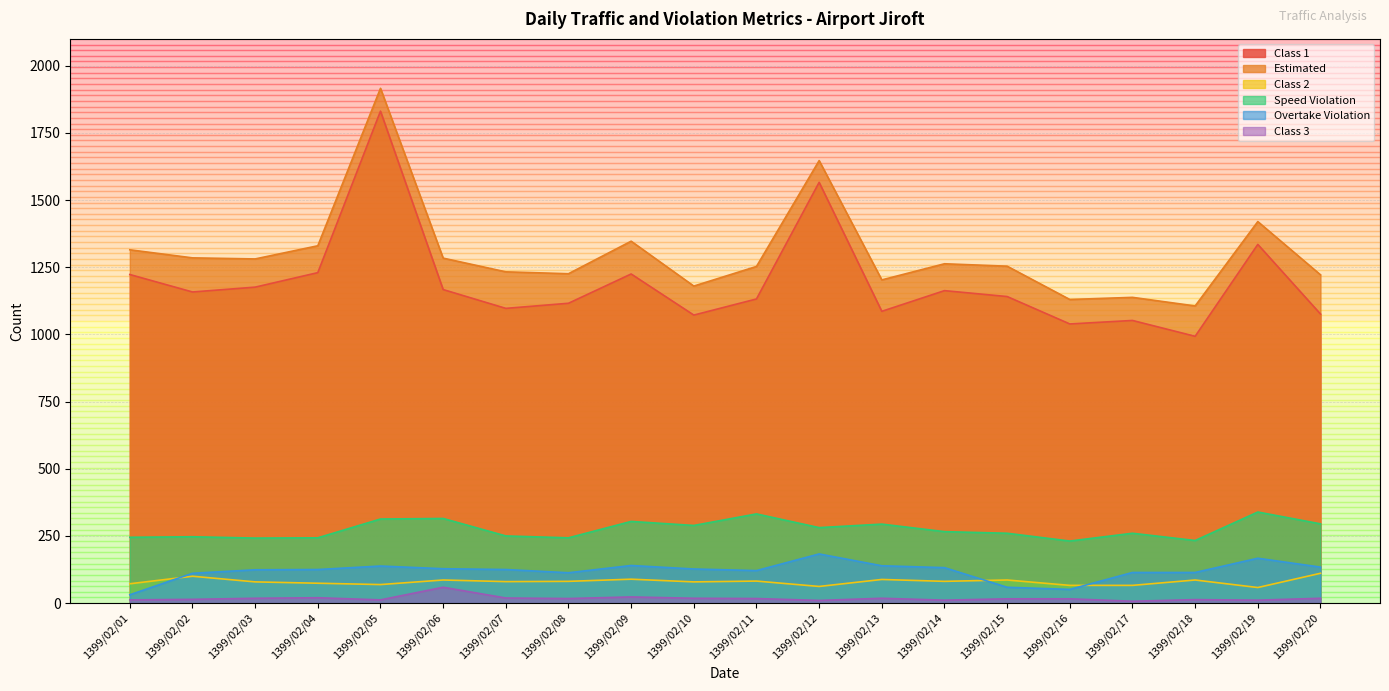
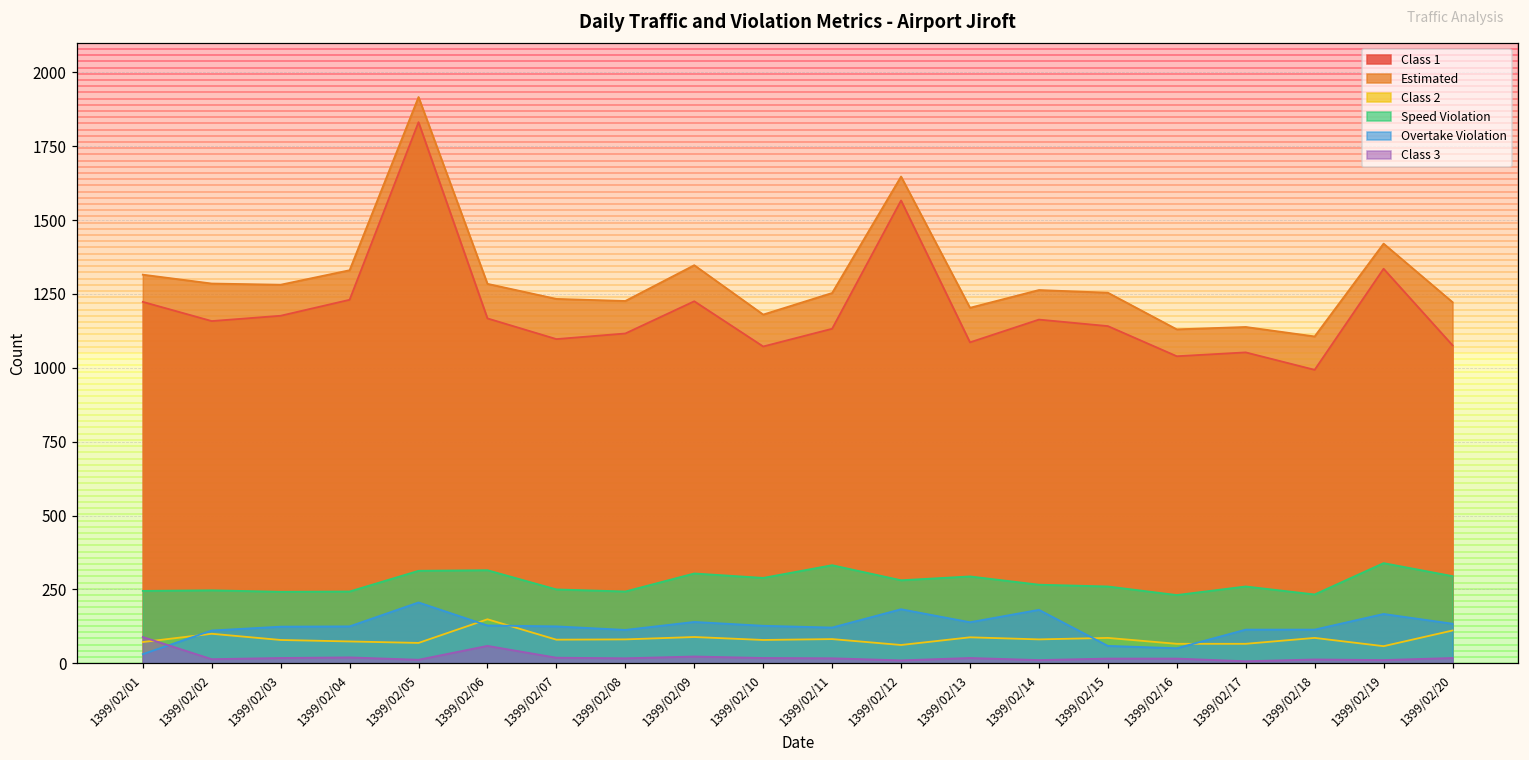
Class 3, 1399/02/01: 10 -> 90
Overtake Violation, 1399/02/05: 140 -> 210
Class 2, 1399/02/06: 90 -> 150
Overtake Violation, 1399/02/14: 130 -> 180
